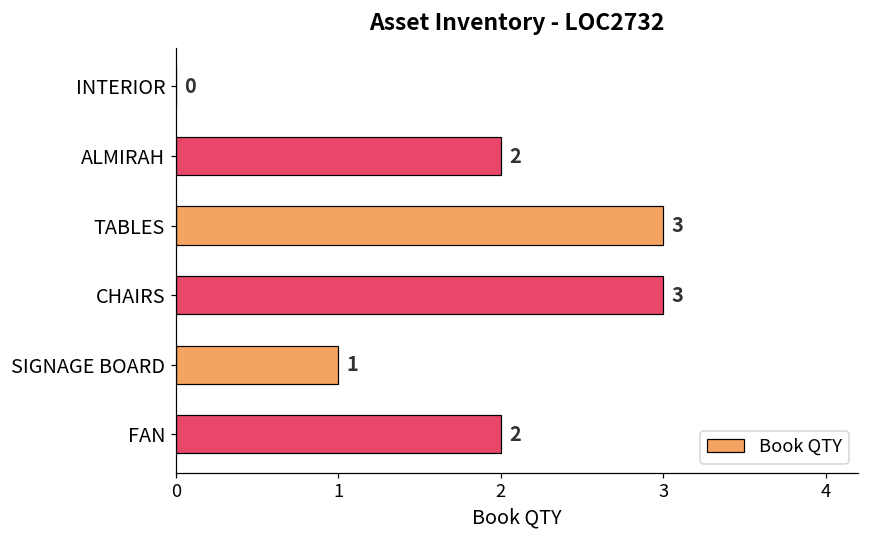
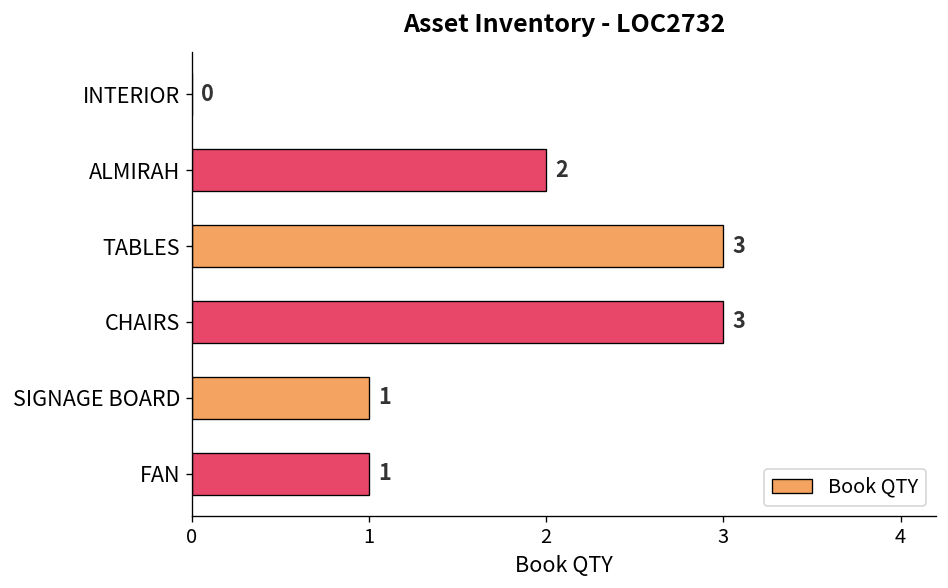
FAN: 2 -> 1
